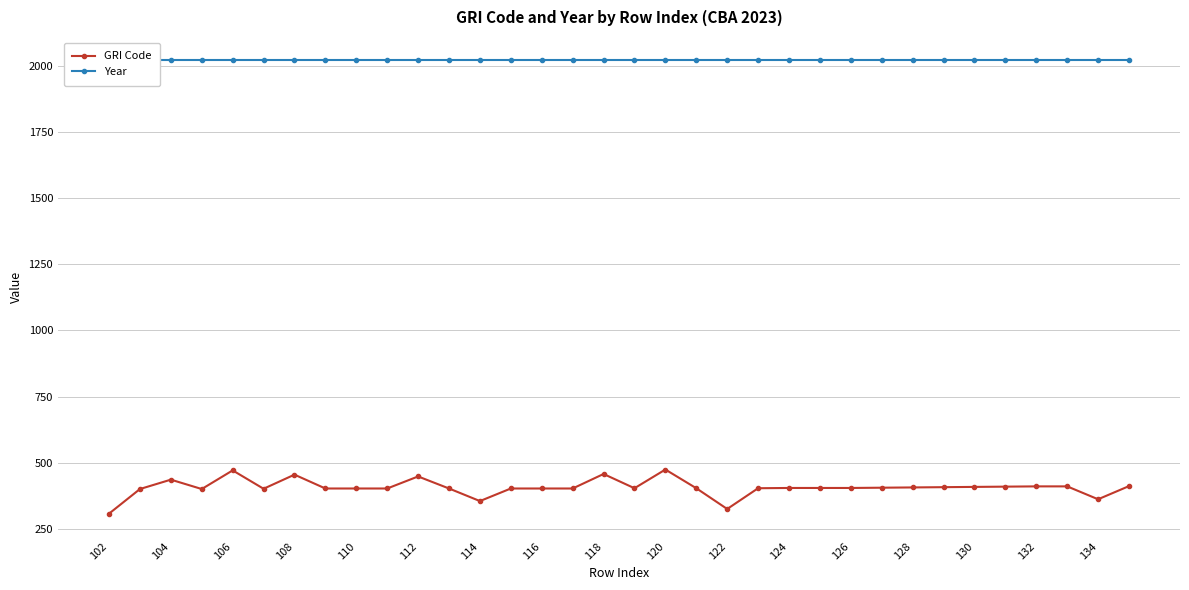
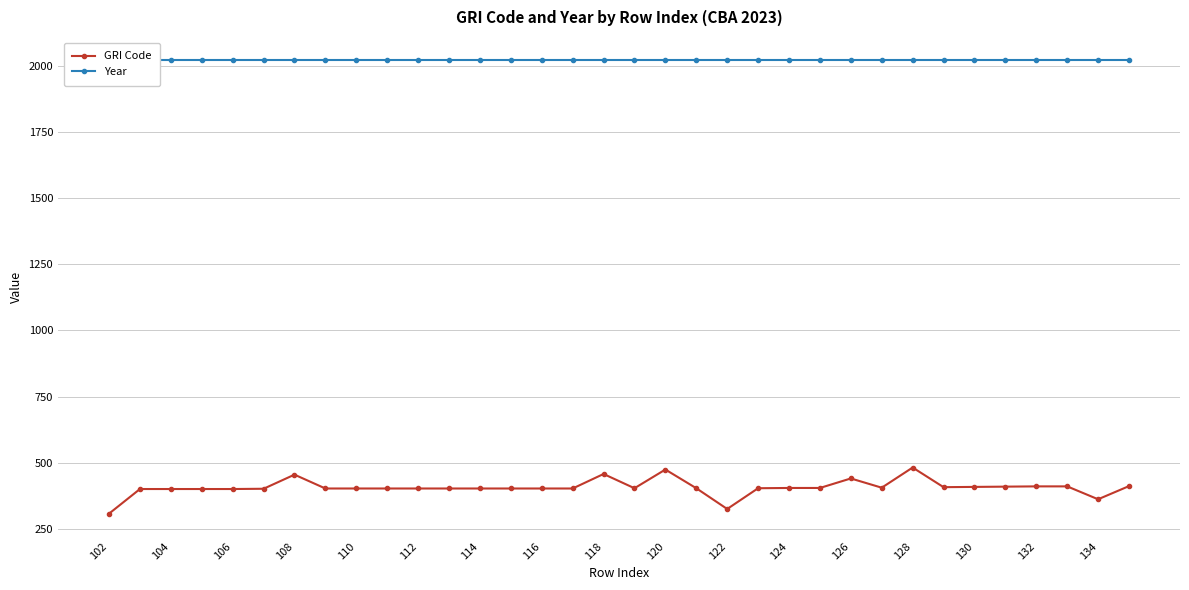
GRI Code, 104: 440 -> 400
GRI Code, 106: 470 -> 400
GRI Code, 112: 450 -> 400
GRI Code, 114: 360 -> 400
GRI Code, 126: 410 -> 440
GRI Code, 128: 410 -> 480
